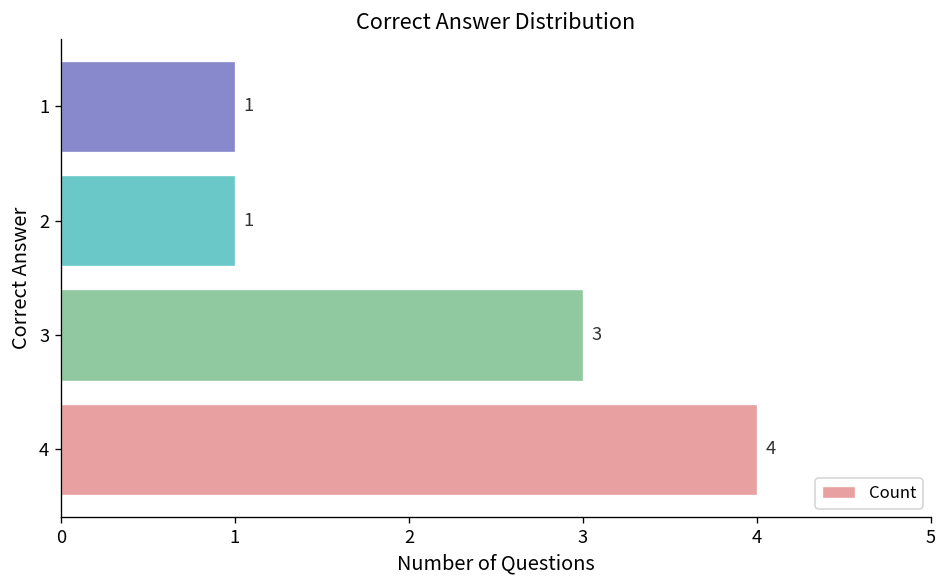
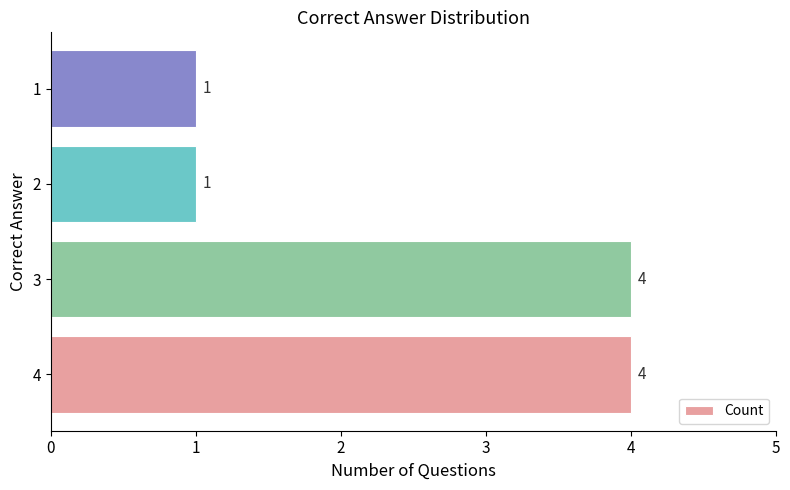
3: 3 -> 4
